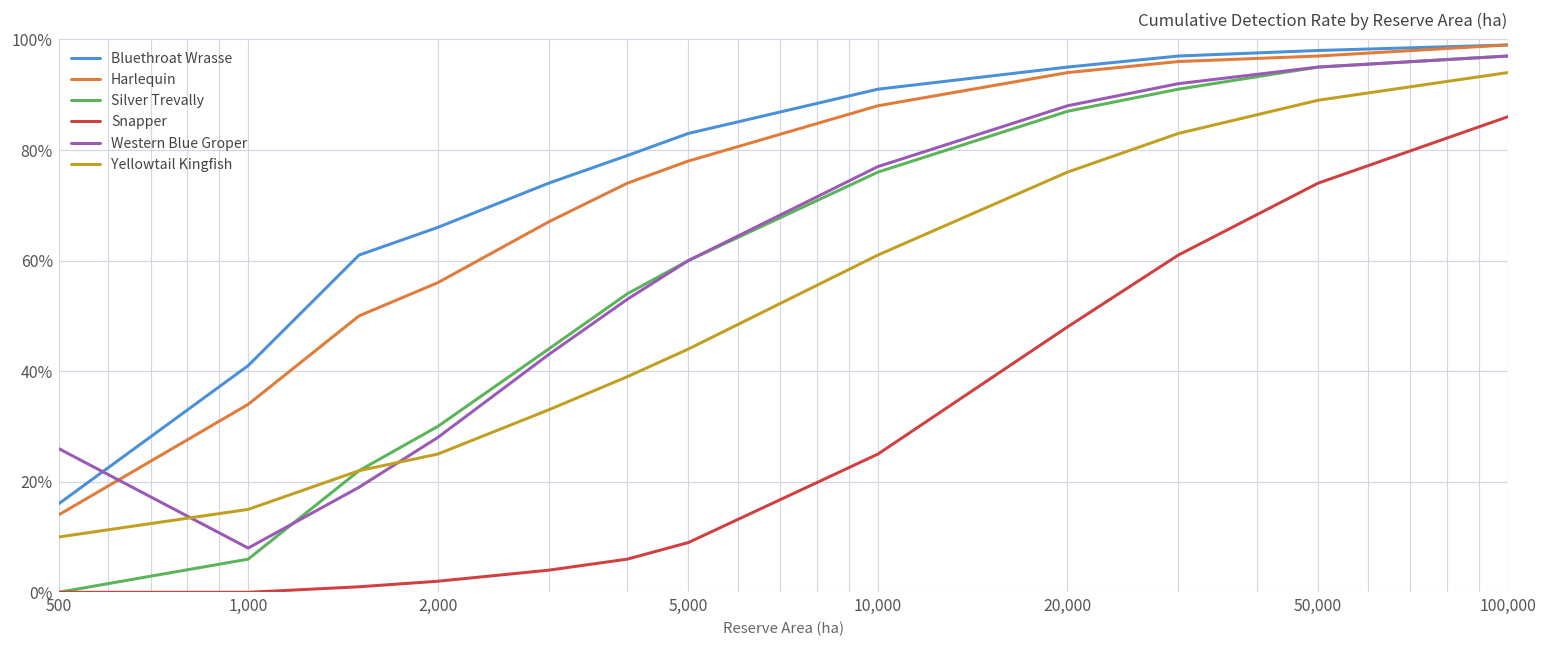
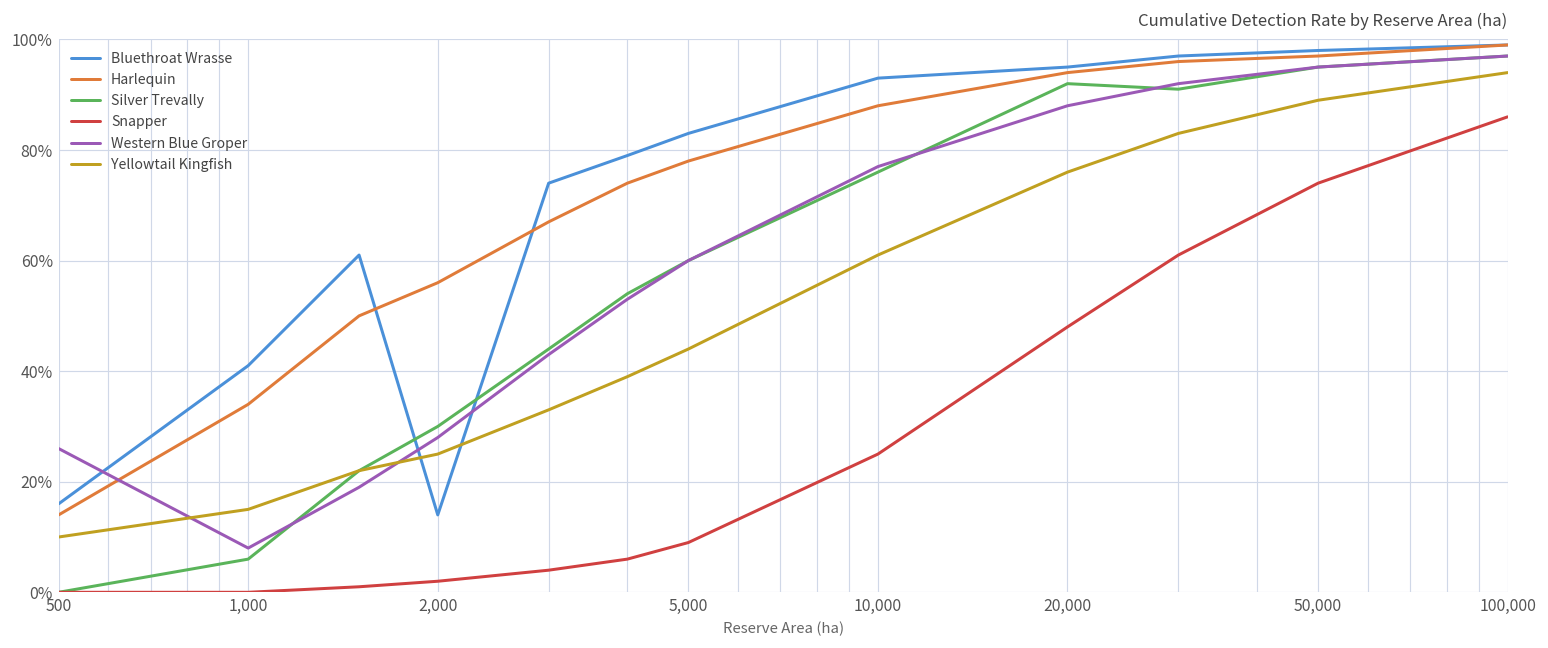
Bluethroat Wrasse, 2,000: 66% -> 14%
Bluethroat Wrasse, 10,000: 91% -> 93%
Silver Trevally, 20,000: 87% -> 92%
